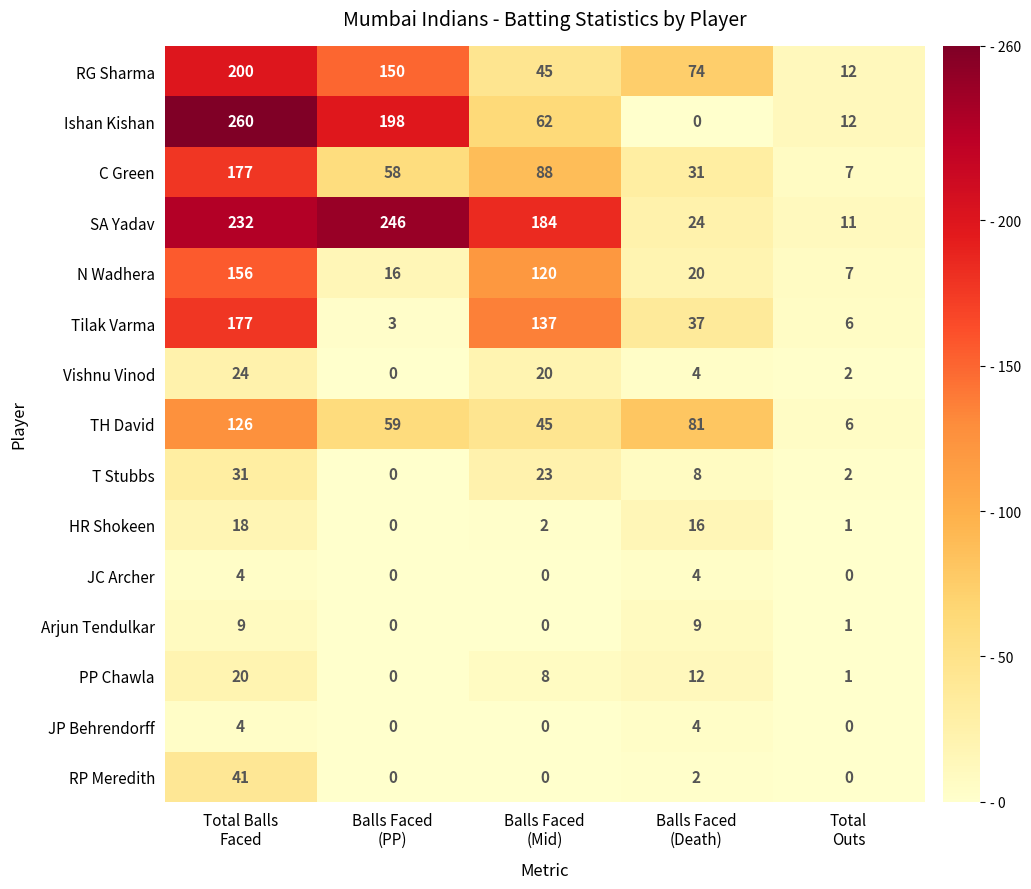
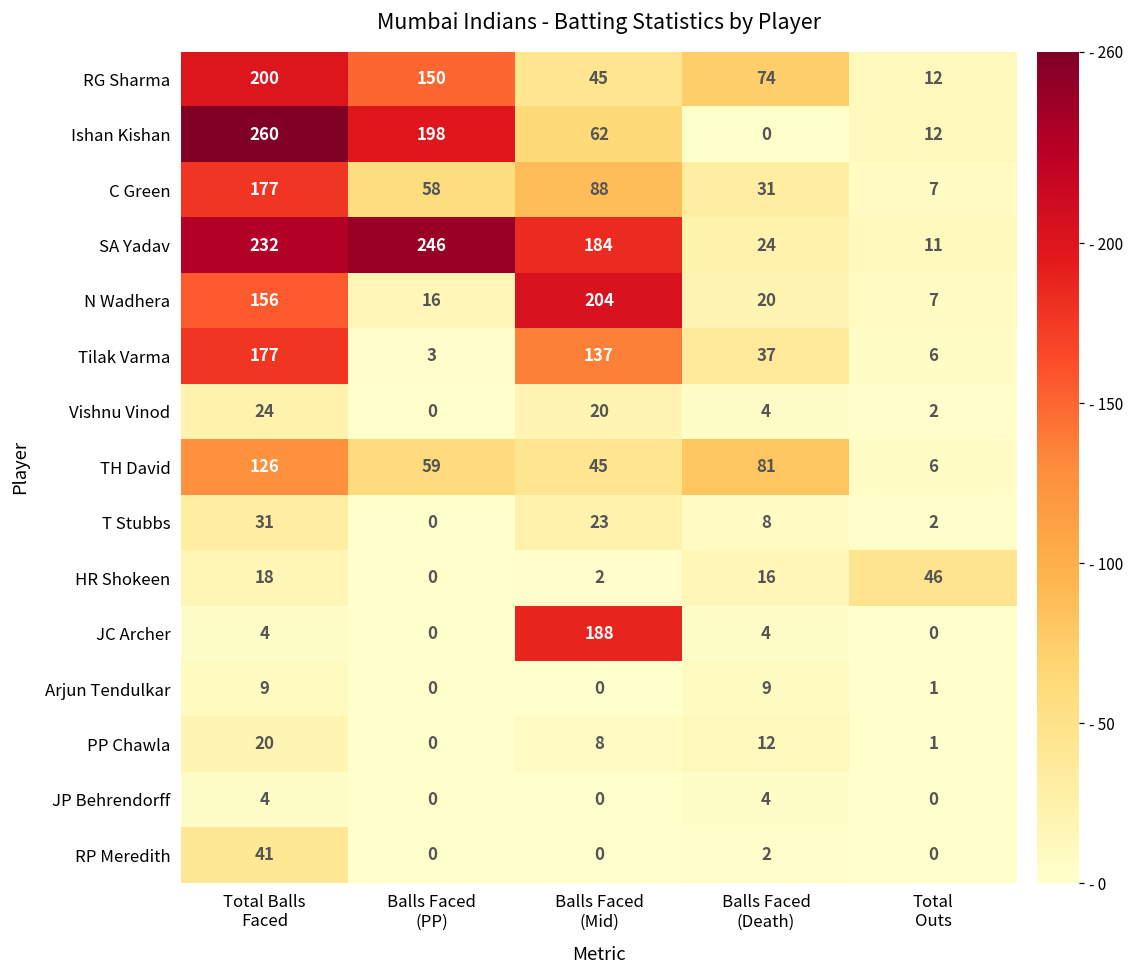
N Wadhera, Balls Faced (Mid): 120 -> 204
HR Shokeen, Total Outs: 1 -> 46
JC Archer, Balls Faced (Mid): 0 -> 188
